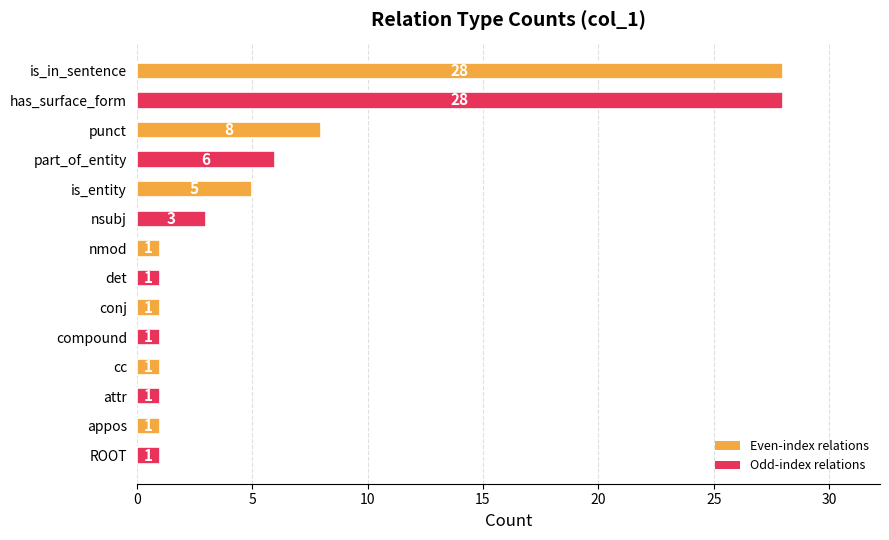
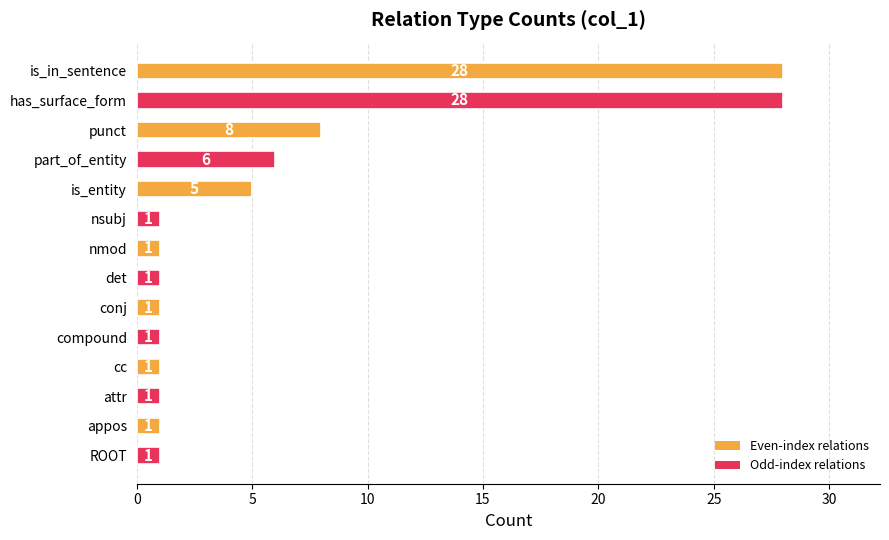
nsubj: 3 -> 1
